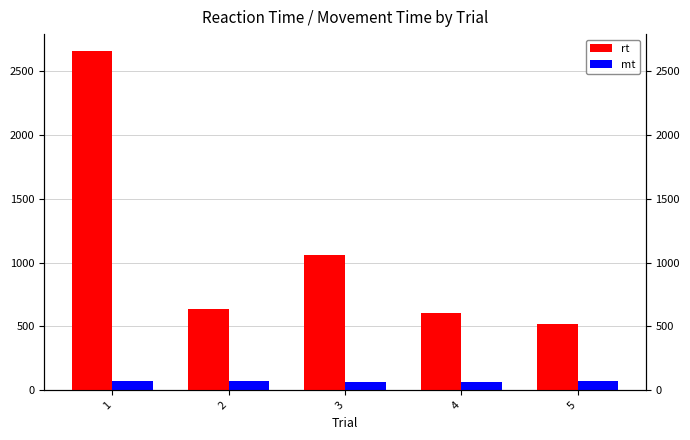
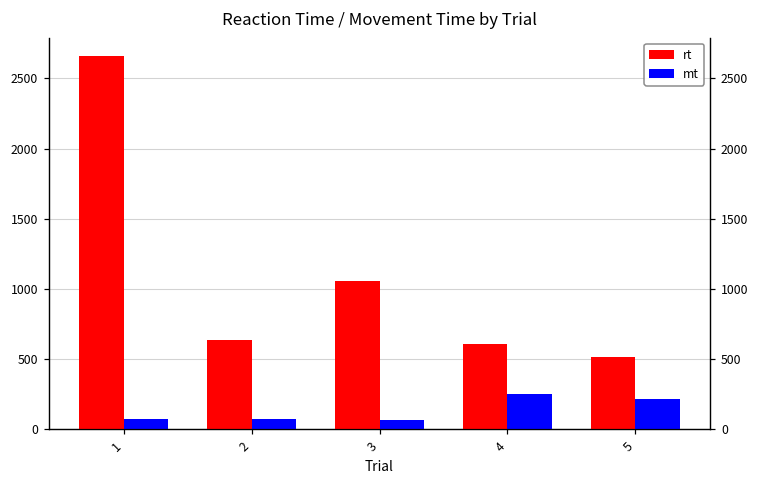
mt, 4: 70 -> 250
mt, 5: 80 -> 210
